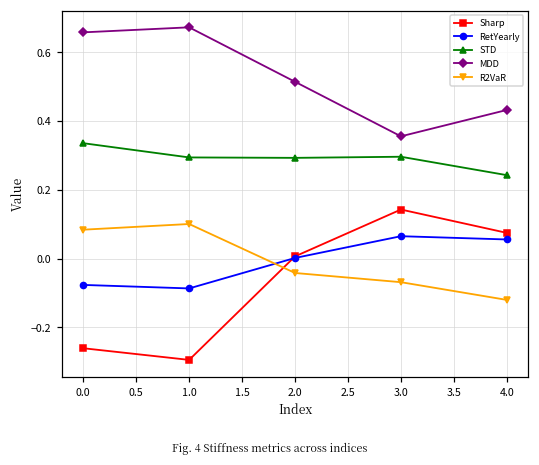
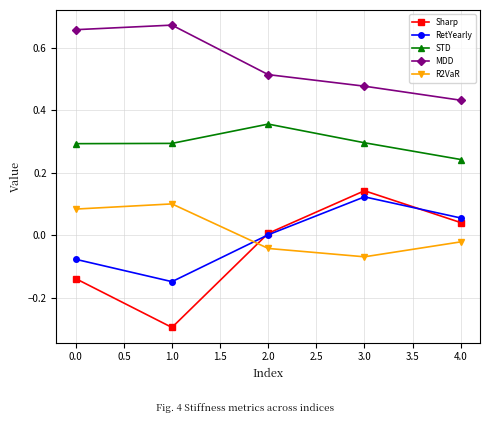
Sharp, 0.0: -0.26 -> -0.14
STD, 0.0: 0.34 -> 0.29
RetYearly, 1.0: -0.09 -> -0.15
STD, 2.0: 0.29 -> 0.36
RetYearly, 3.0: 0.07 -> 0.12
MDD, 3.0: 0.36 -> 0.48
Sharp, 4.0: 0.07 -> 0.04
R2VaR, 4.0: -0.12 -> -0.02
